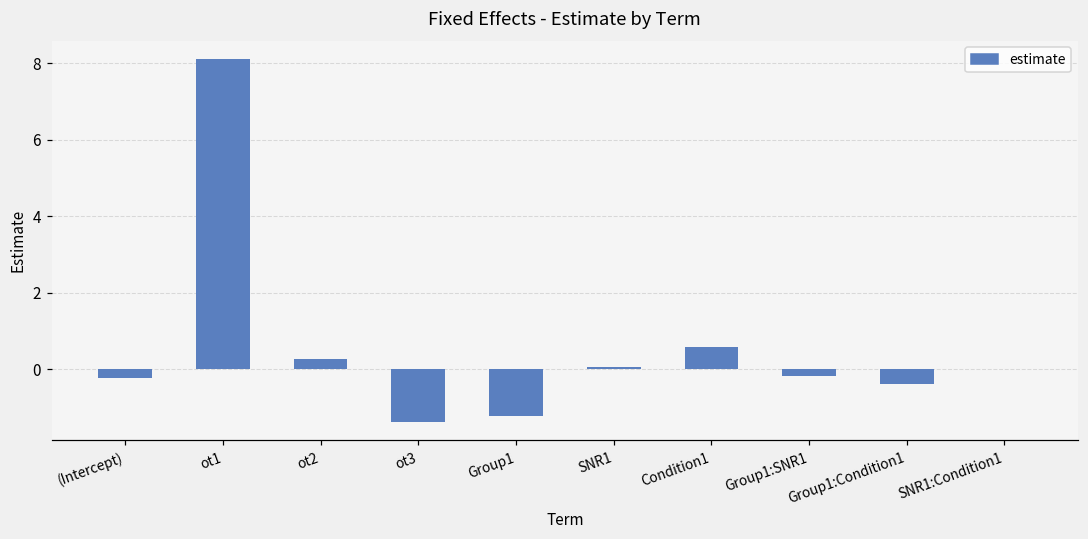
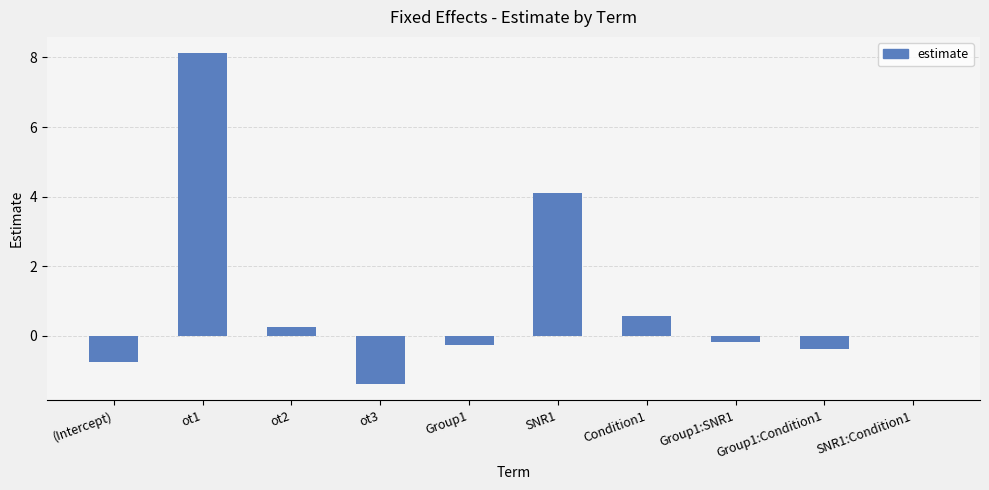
(Intercept): -0.2 -> -0.7
Group1: -1.2 -> -0.3
SNR1: 0.1 -> 4.1
